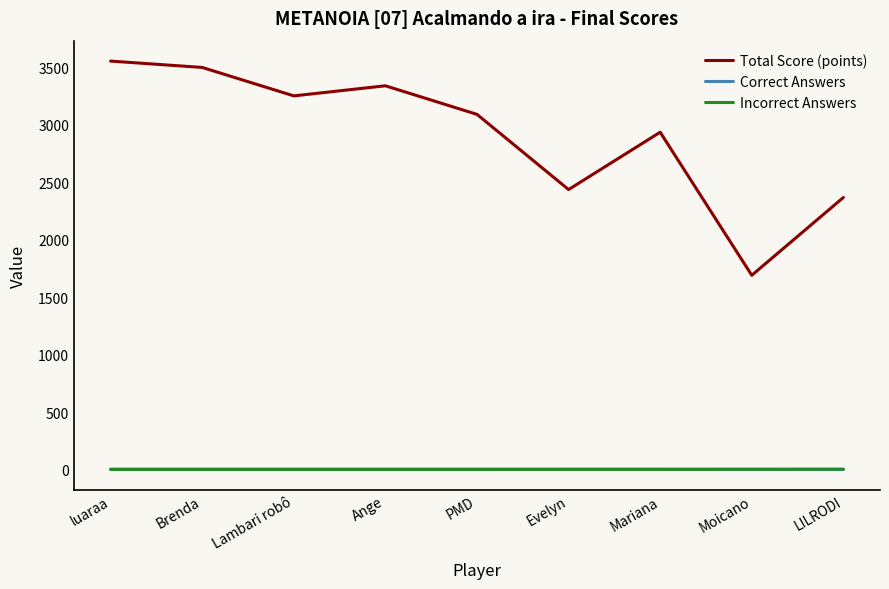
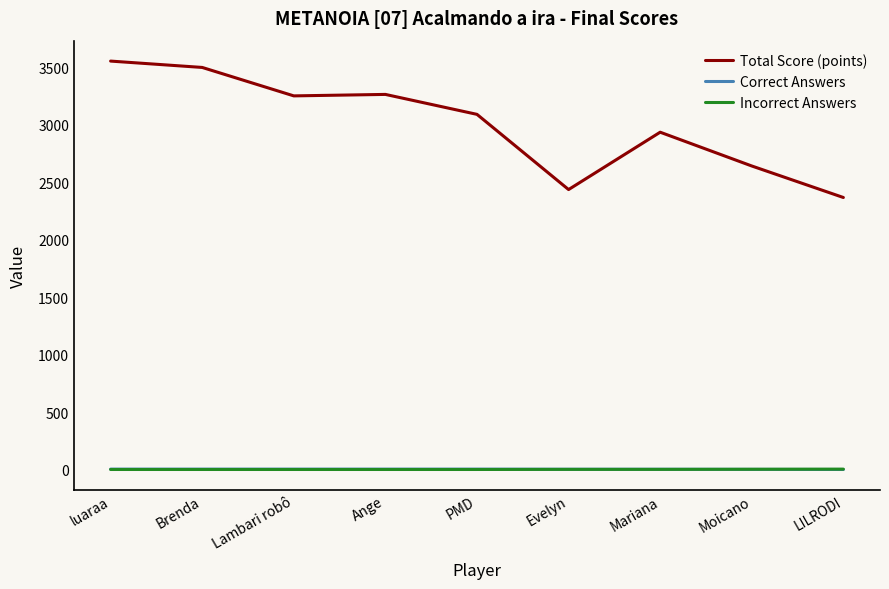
Total Score (points), Ange: 3340 -> 3270
Total Score (points), Moicano: 1690 -> 2640
